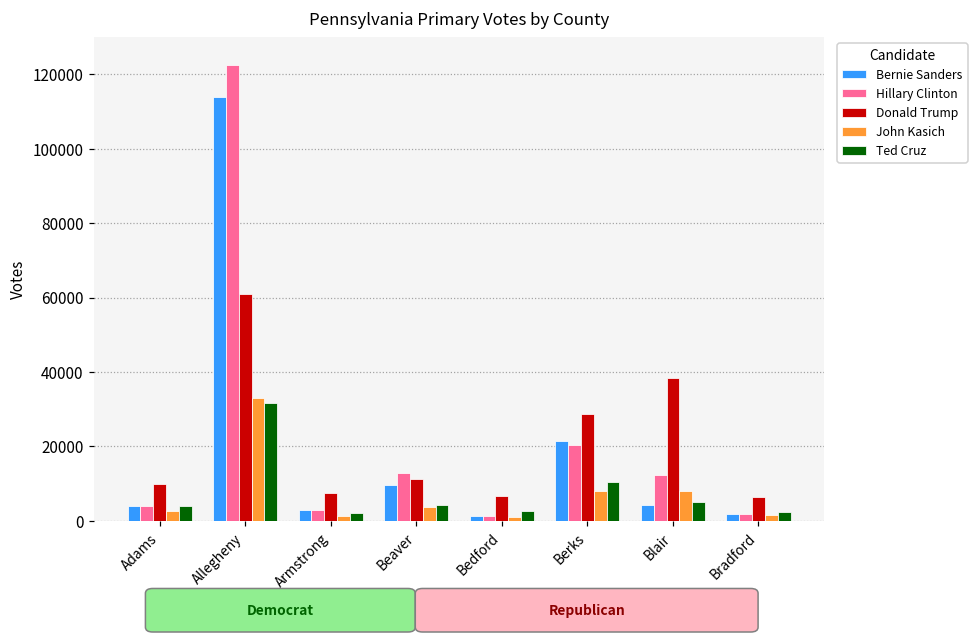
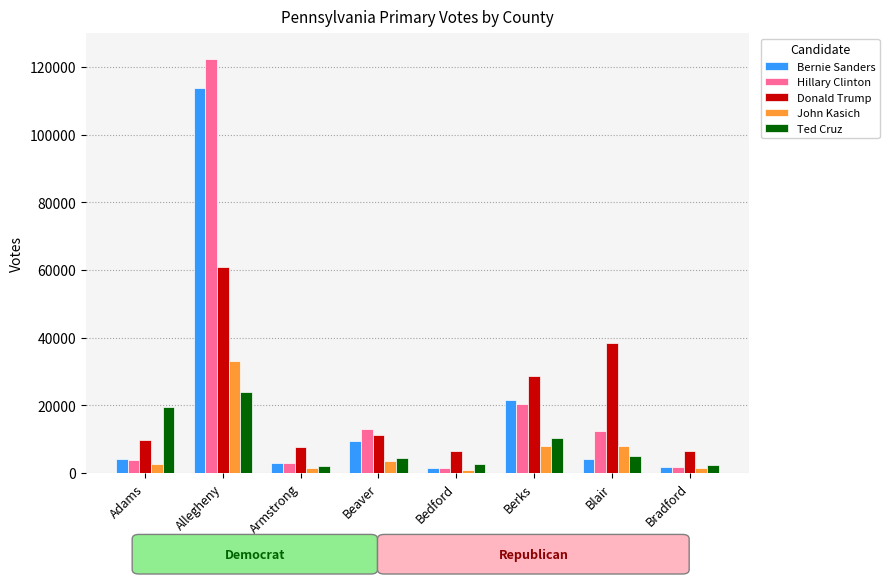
Ted Cruz, Adams: 4000 -> 19000
Ted Cruz, Allegheny: 32000 -> 24000
